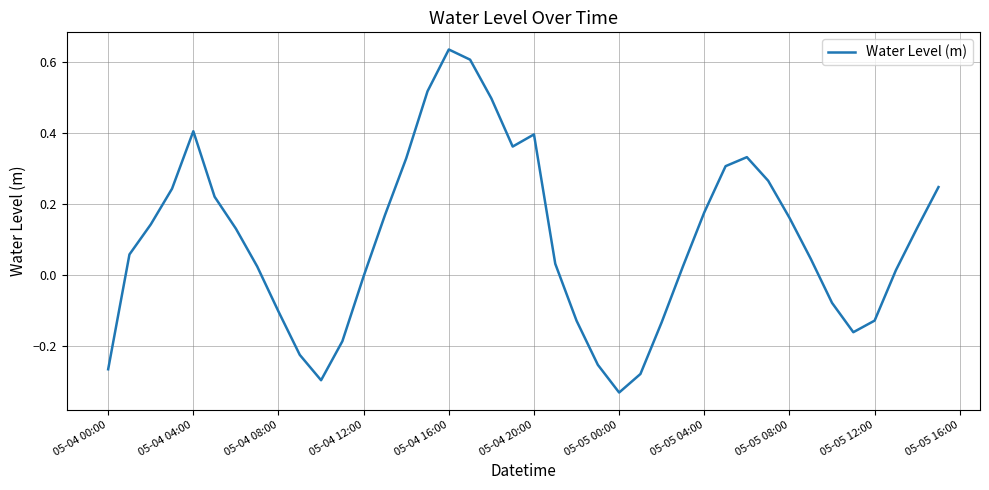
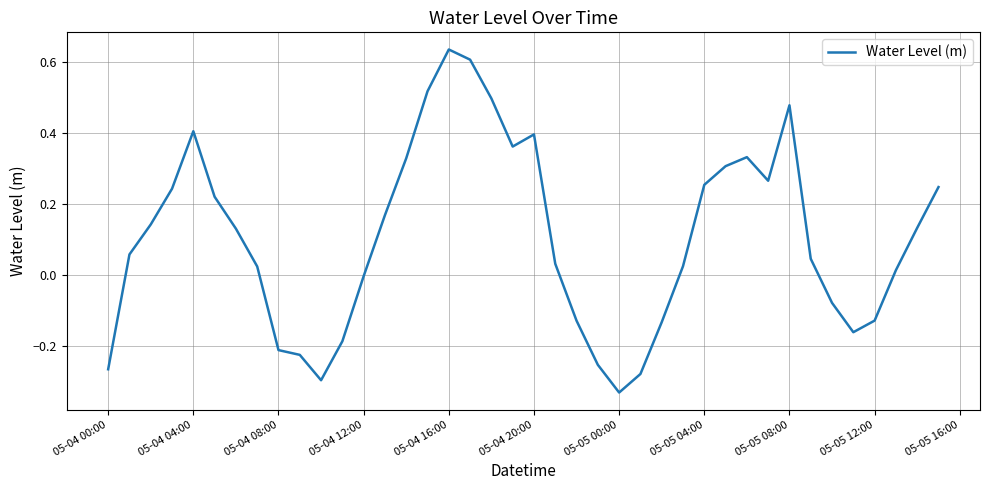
05-04 08:00: -0.10 -> -0.21
05-05 04:00: 0.18 -> 0.25
05-05 08:00: 0.16 -> 0.48
